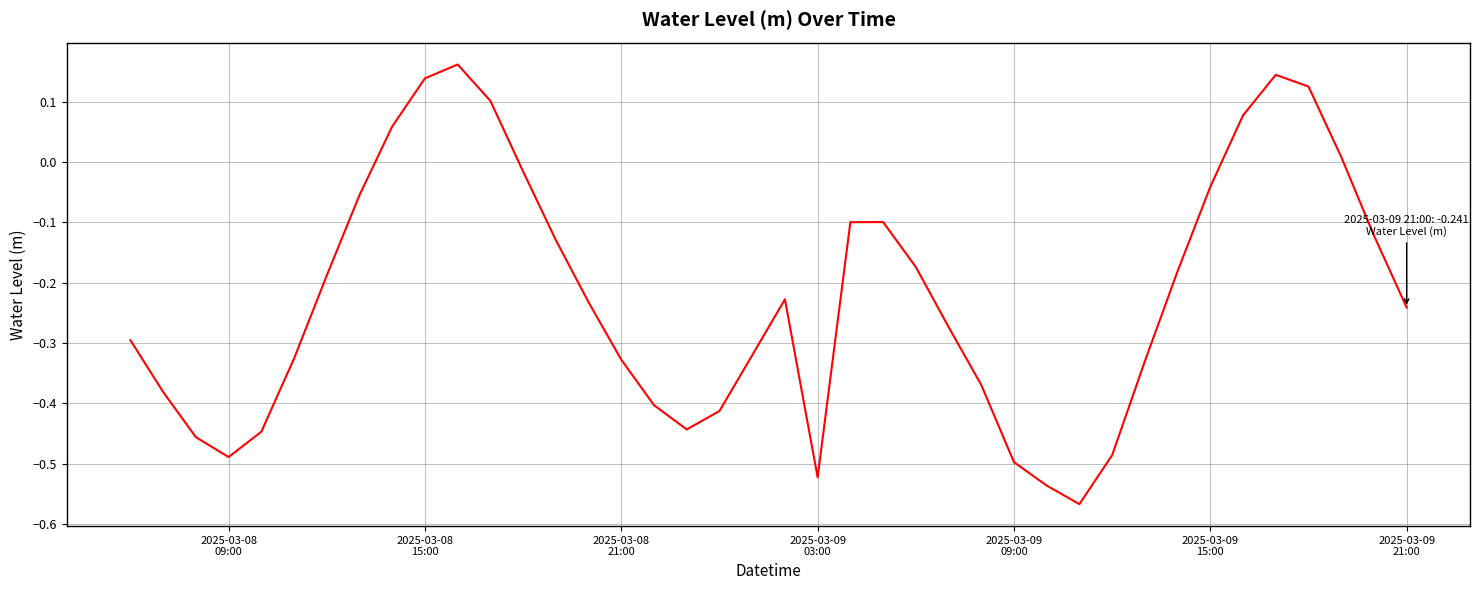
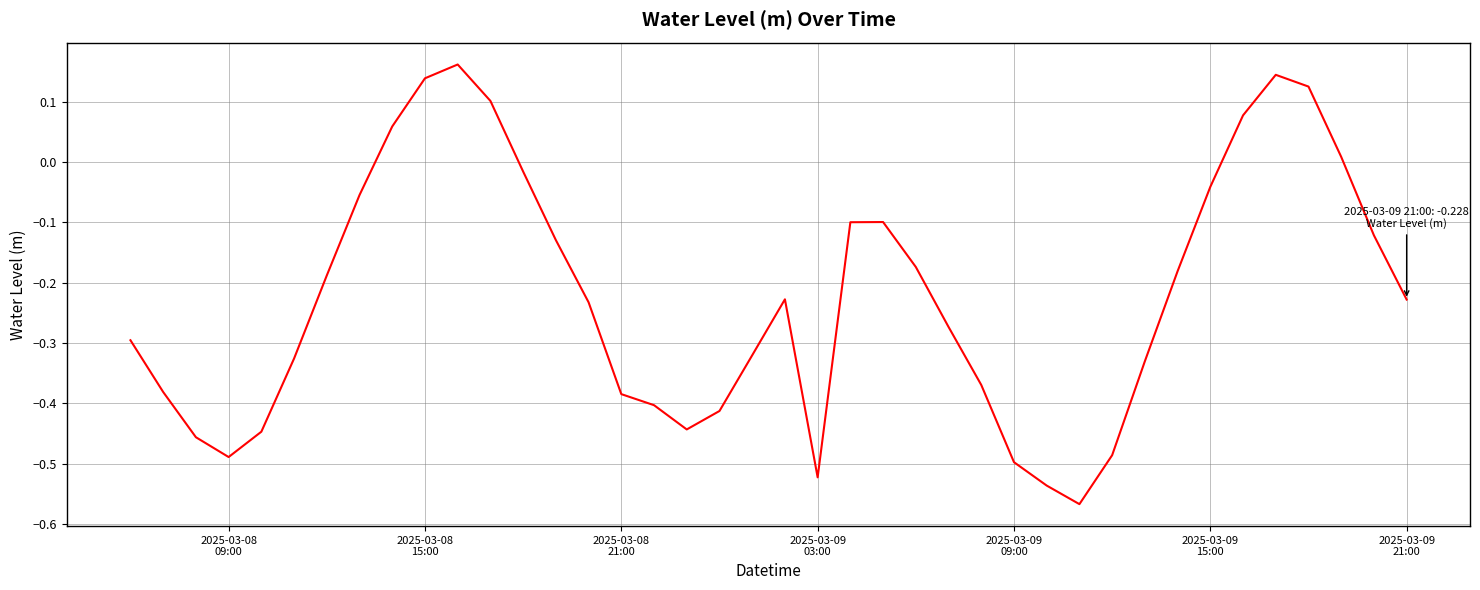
2025-03-08 21:00: -0.33 -> -0.38
2025-03-09 21:00: -0.241 -> -0.228
